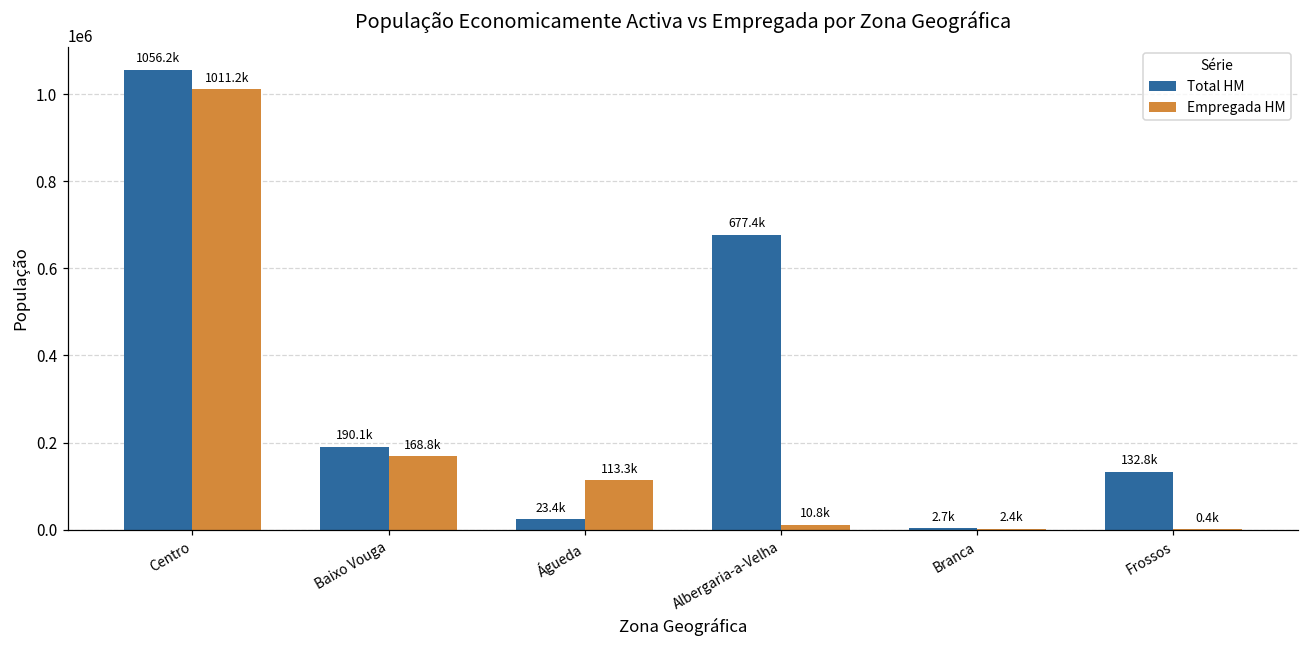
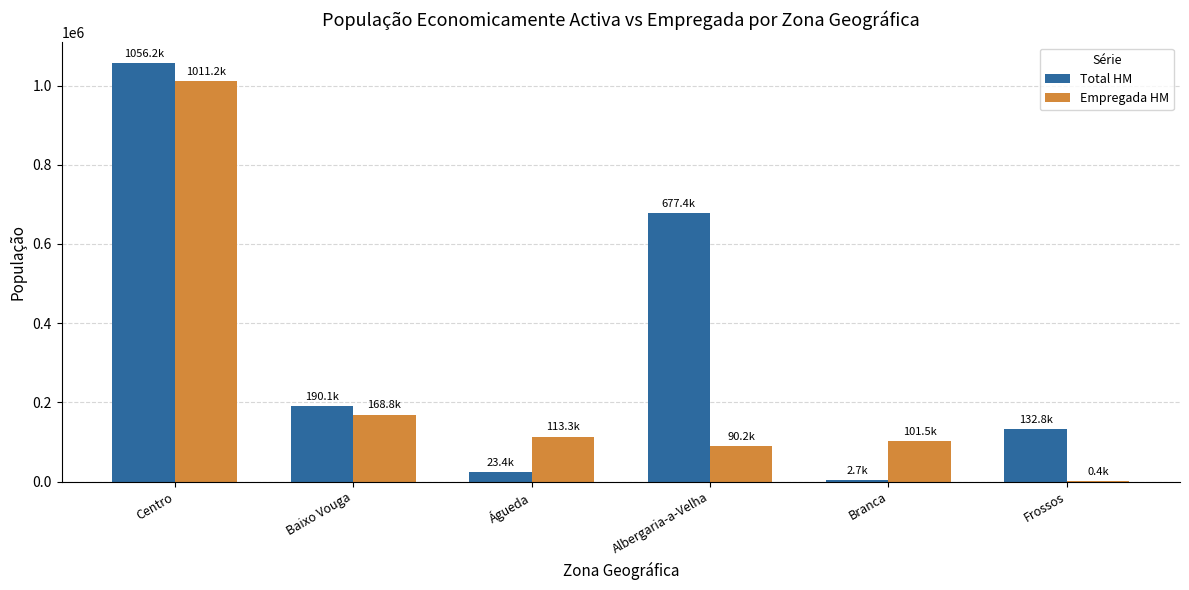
Empregada HM, Albergaria-a-Velha: 10.8k -> 90.2k
Empregada HM, Branca: 2.4k -> 101.5k
